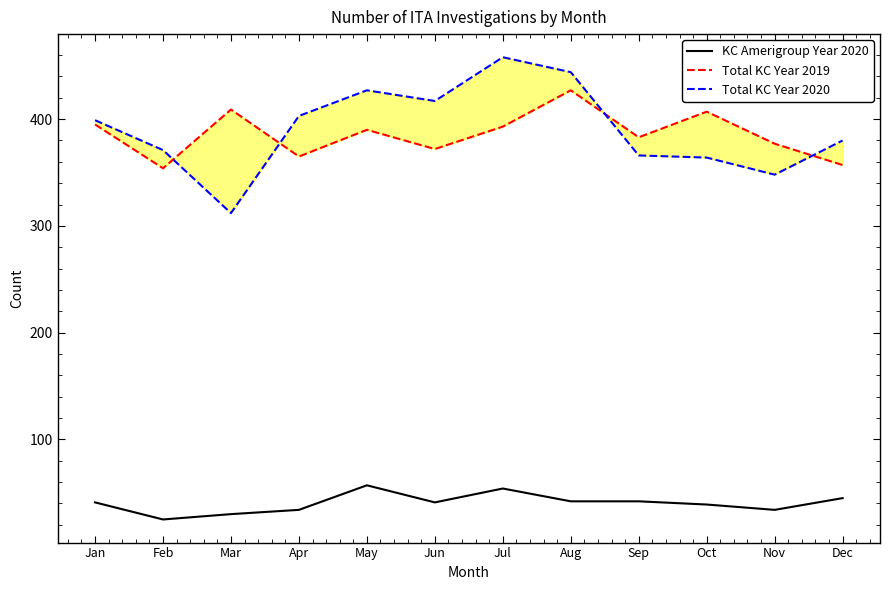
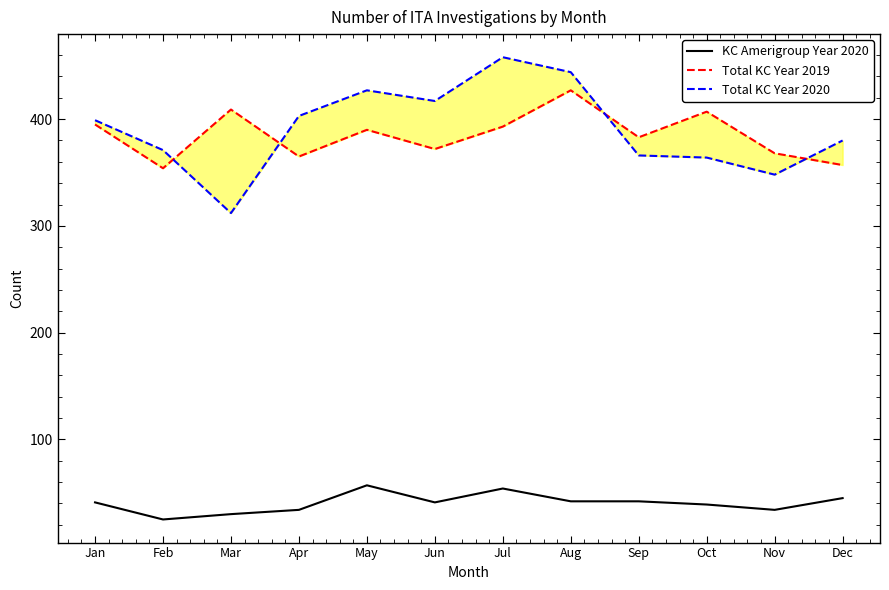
Total KC Year 2019, Nov: 377 -> 368
